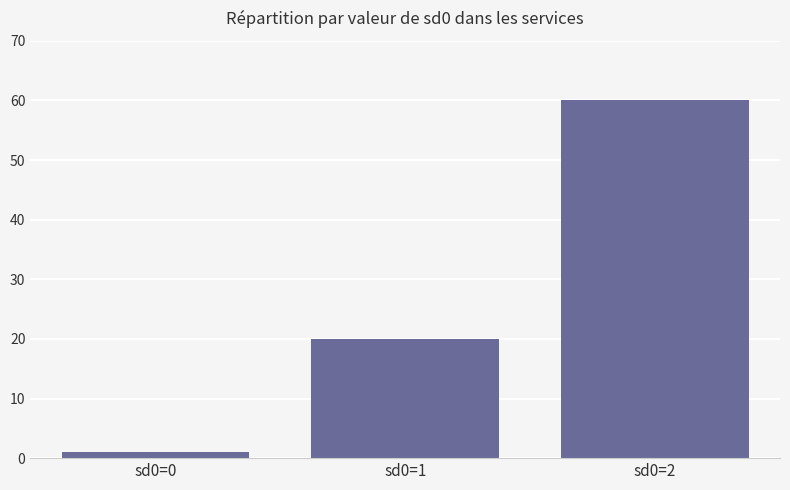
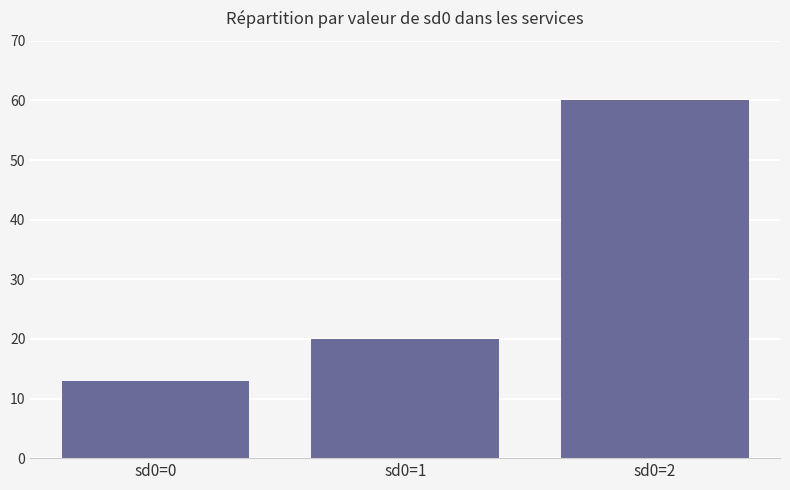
sd0=0: 1 -> 13
